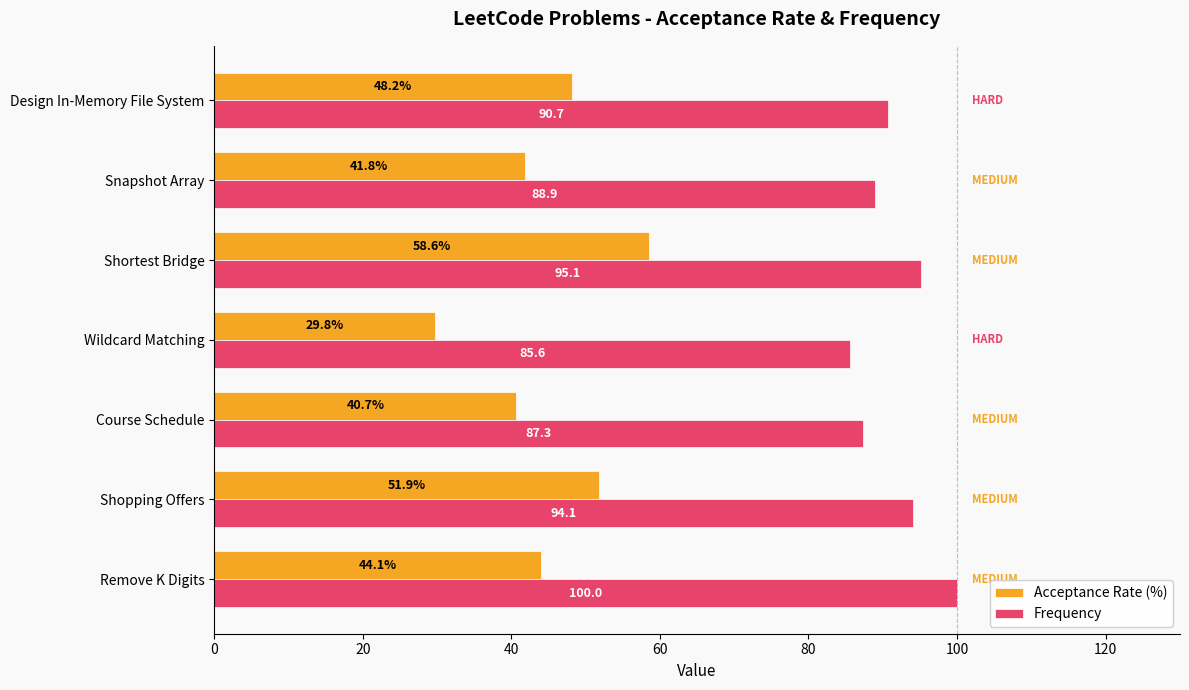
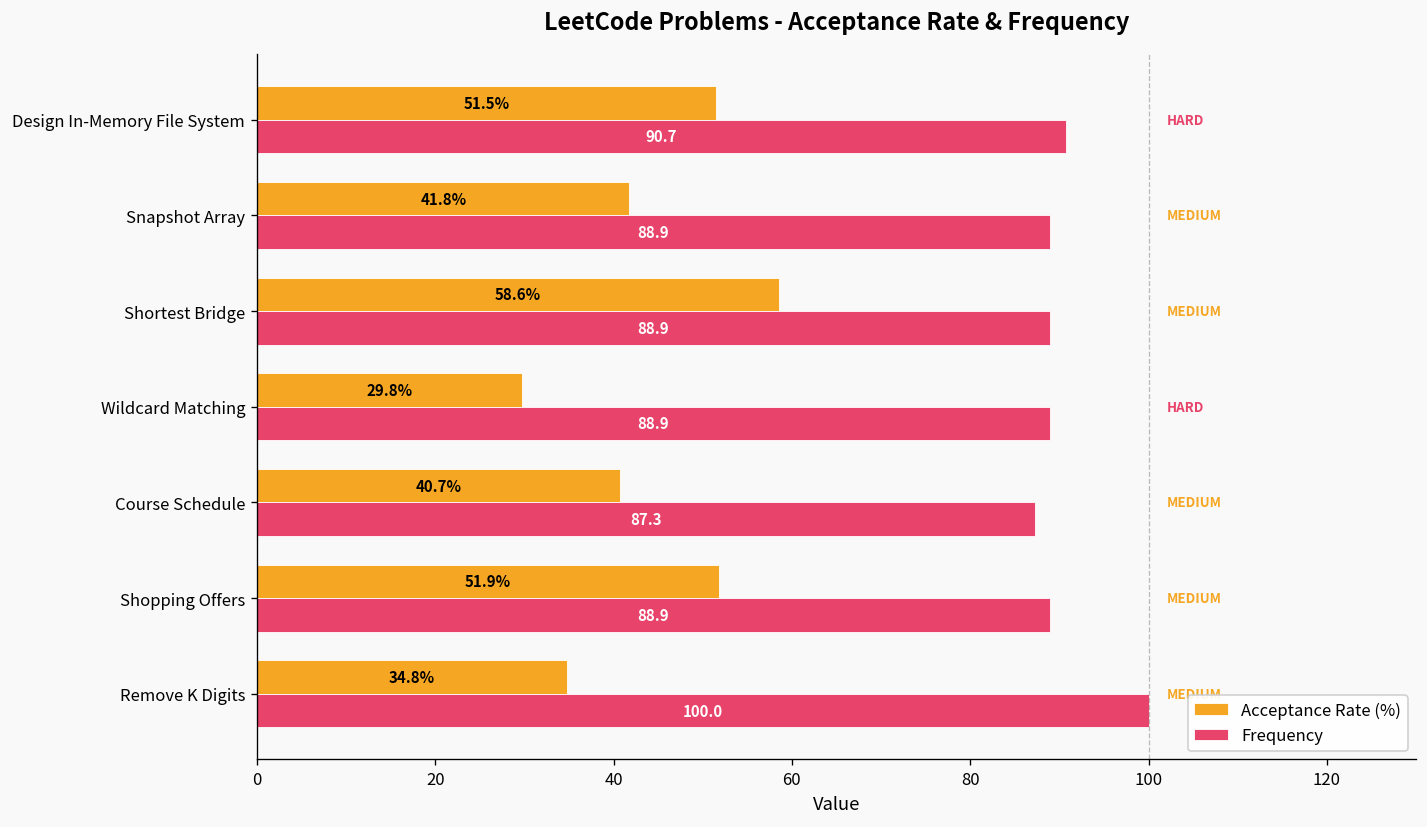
Acceptance Rate (%), Design In-Memory File System: 48.2% -> 51.5%
Frequency, Shortest Bridge: 95.1 -> 88.9
Frequency, Wildcard Matching: 85.6 -> 88.9
Frequency, Shopping Offers: 94.1 -> 88.9
Acceptance Rate (%), Remove K Digits: 44.1% -> 34.8%
